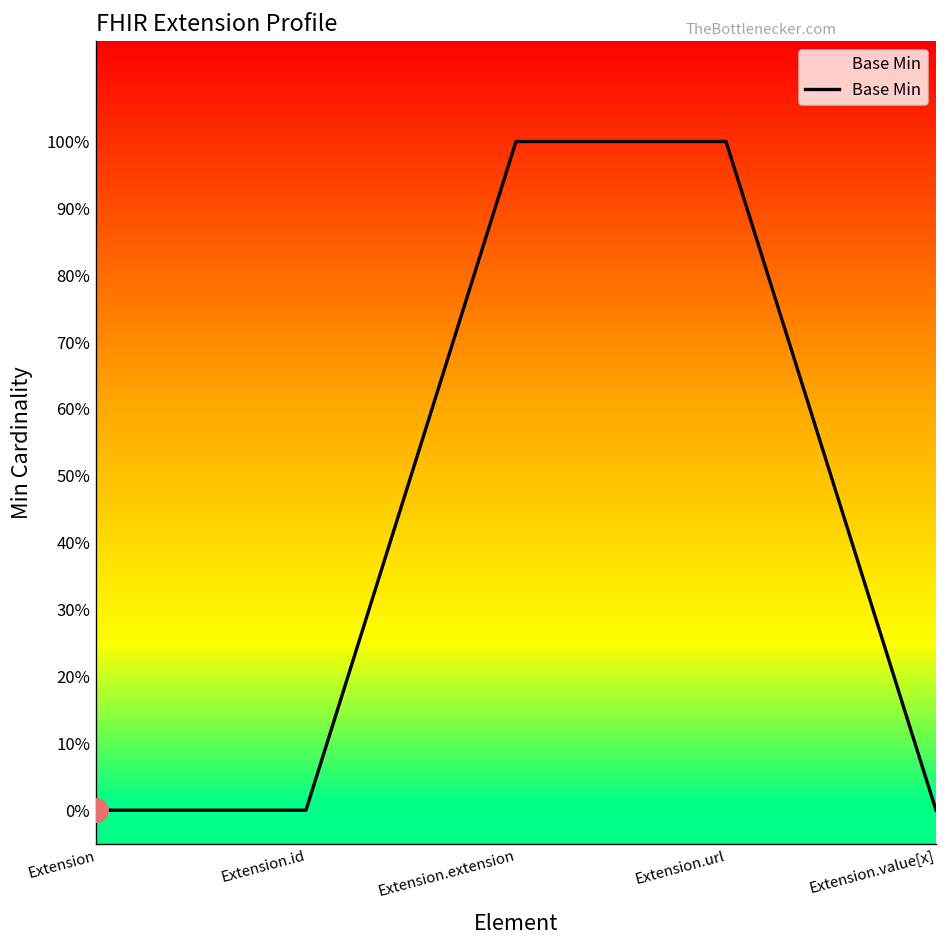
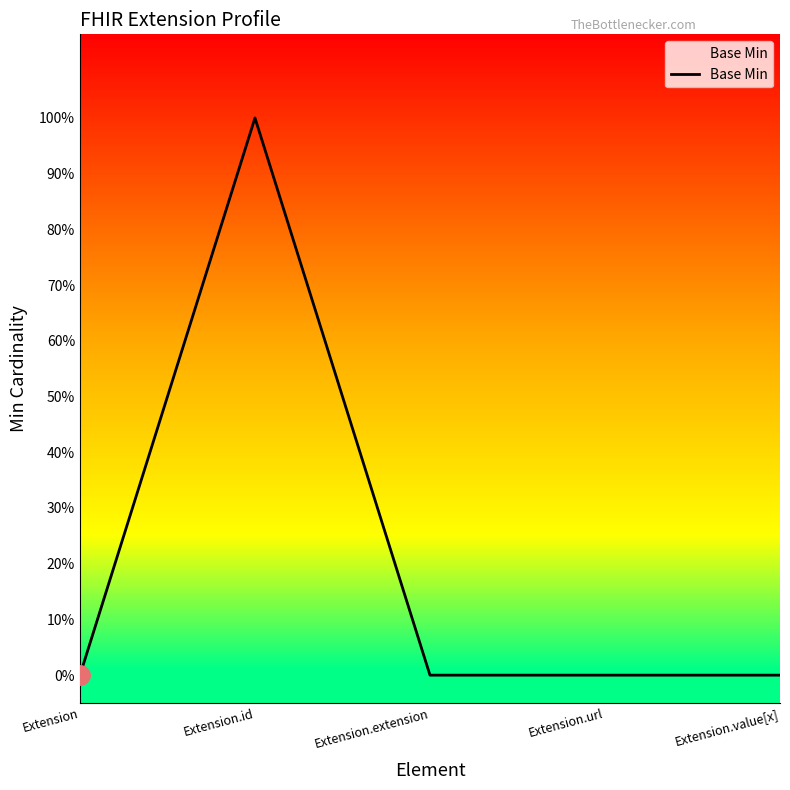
Base Min, Extension.id: 0% -> 100%
Base Min, Extension.extension: 100% -> 0%
Base Min, Extension.url: 100% -> 0%
